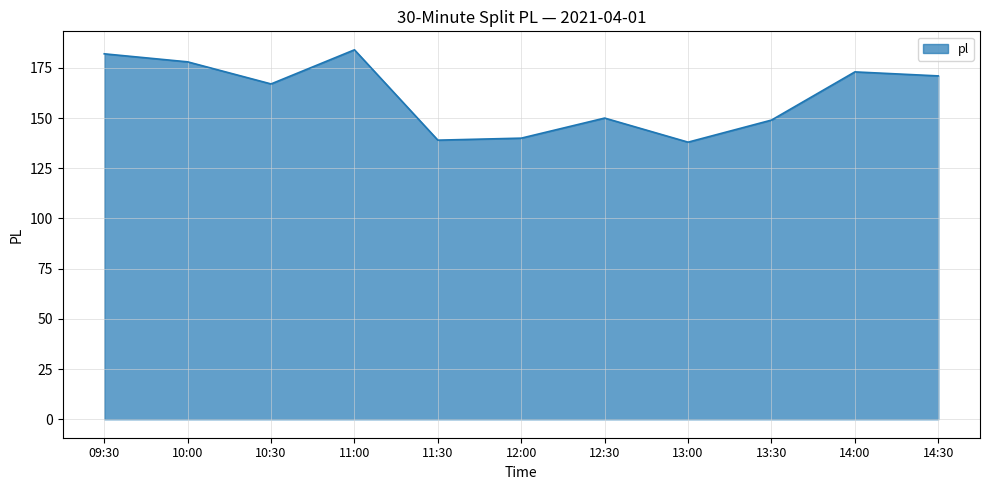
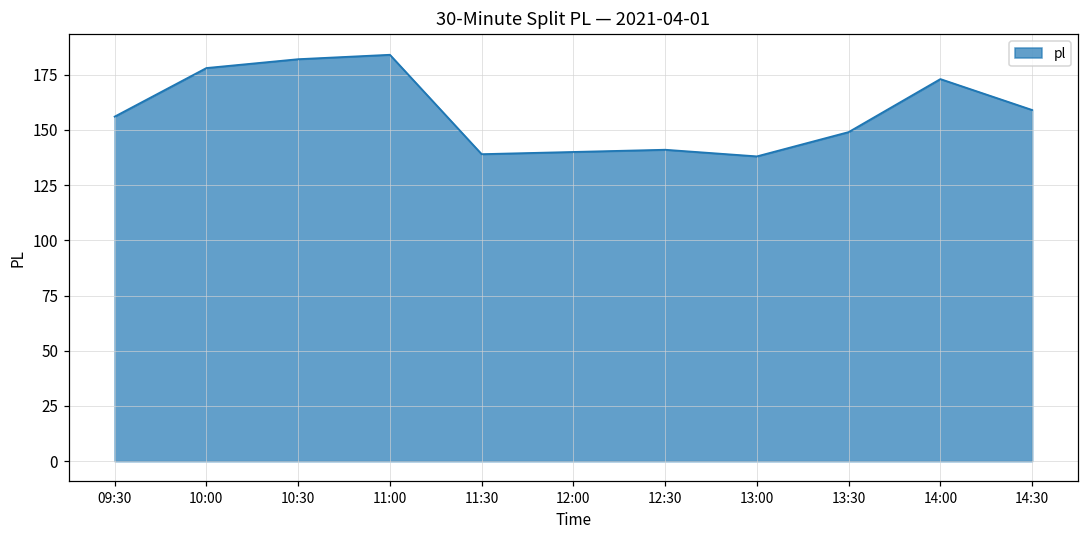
09:30: 182 -> 156
10:30: 167 -> 182
12:30: 150 -> 141
14:30: 171 -> 159
